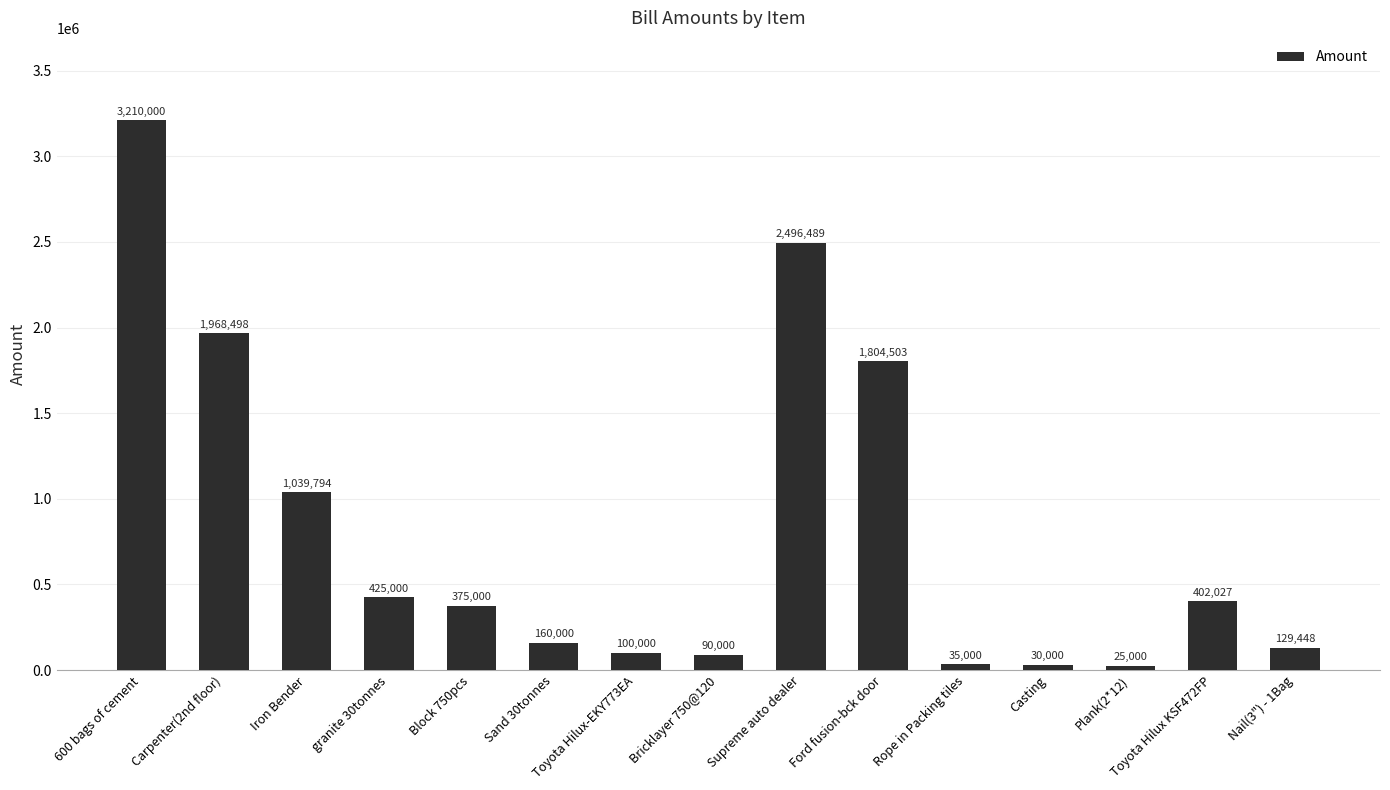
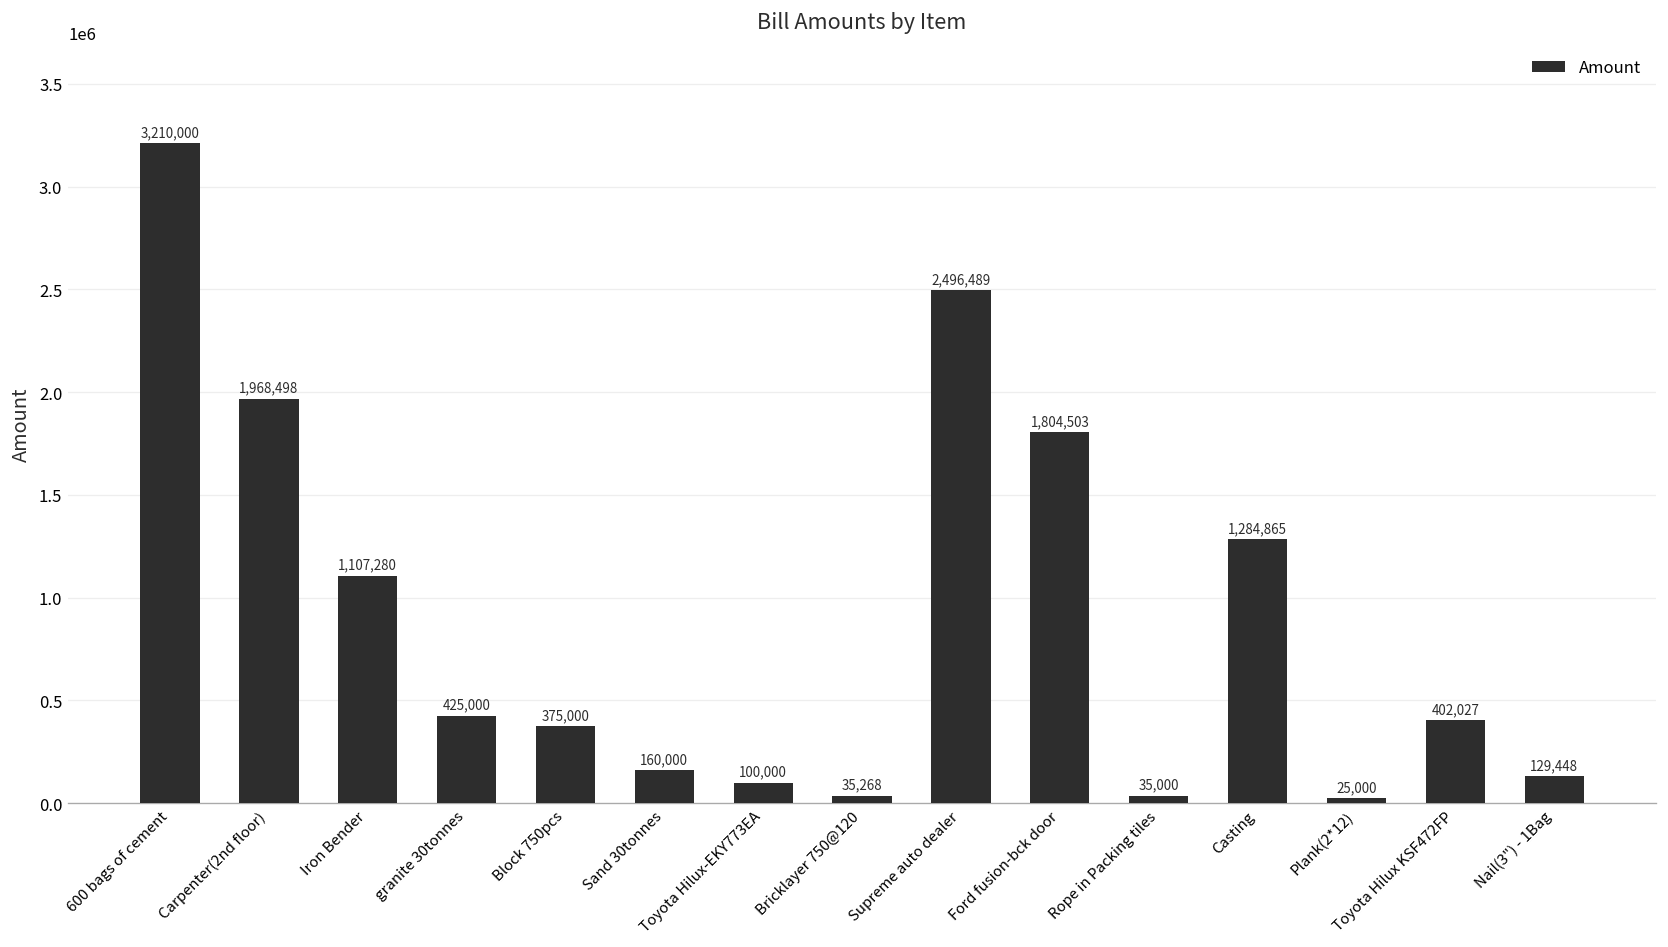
Iron Bender: 1,039,794 -> 1,107,280
Bricklayer 750@120: 90,000 -> 35,268
Casting: 30,000 -> 1,284,865
